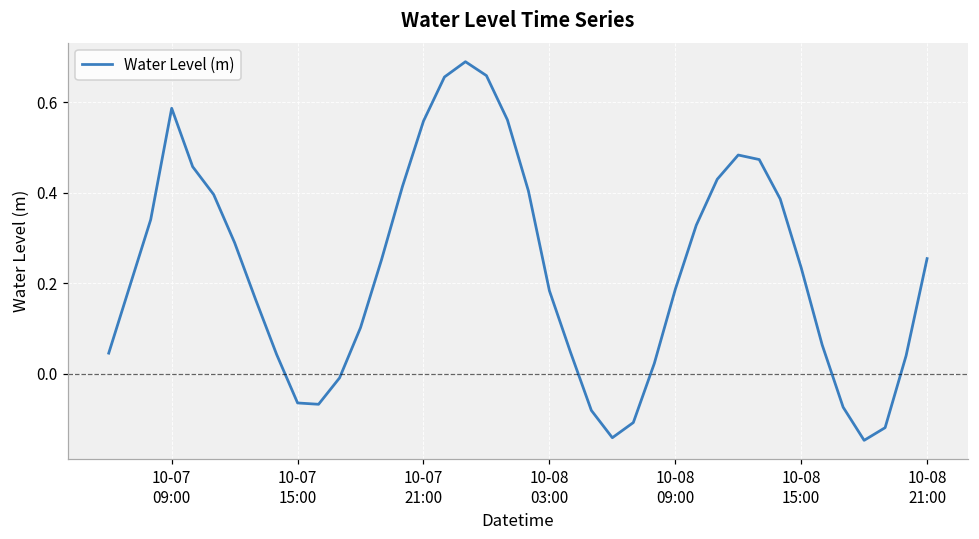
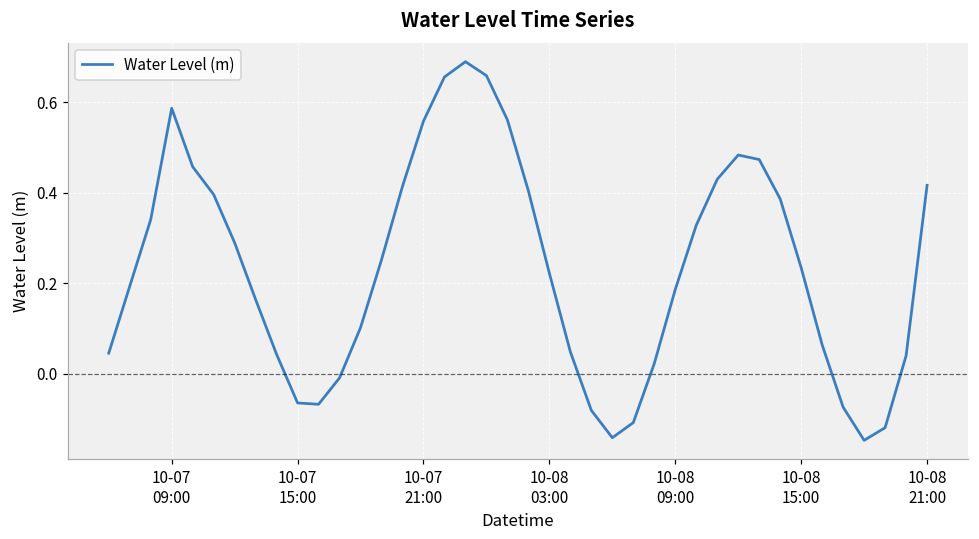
10-08 03:00: 0.18 -> 0.22
10-08 21:00: 0.25 -> 0.42
